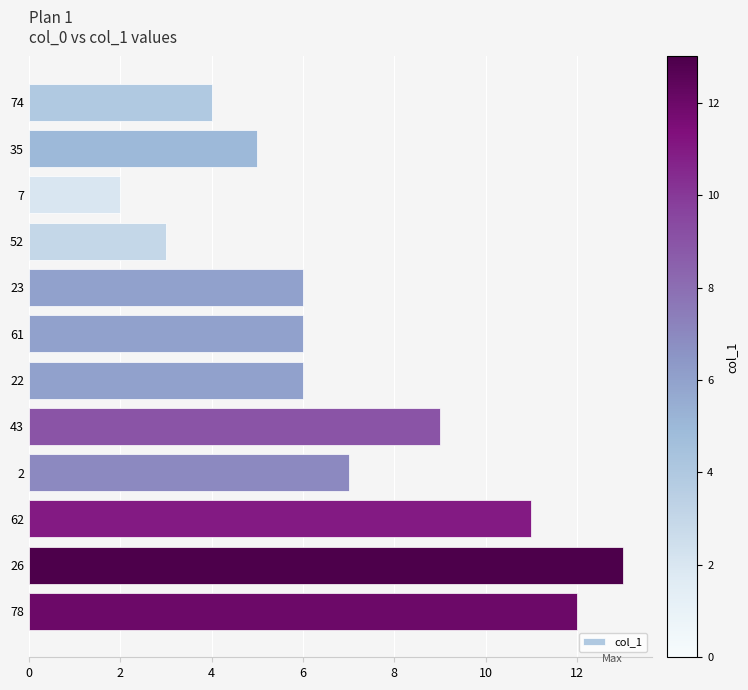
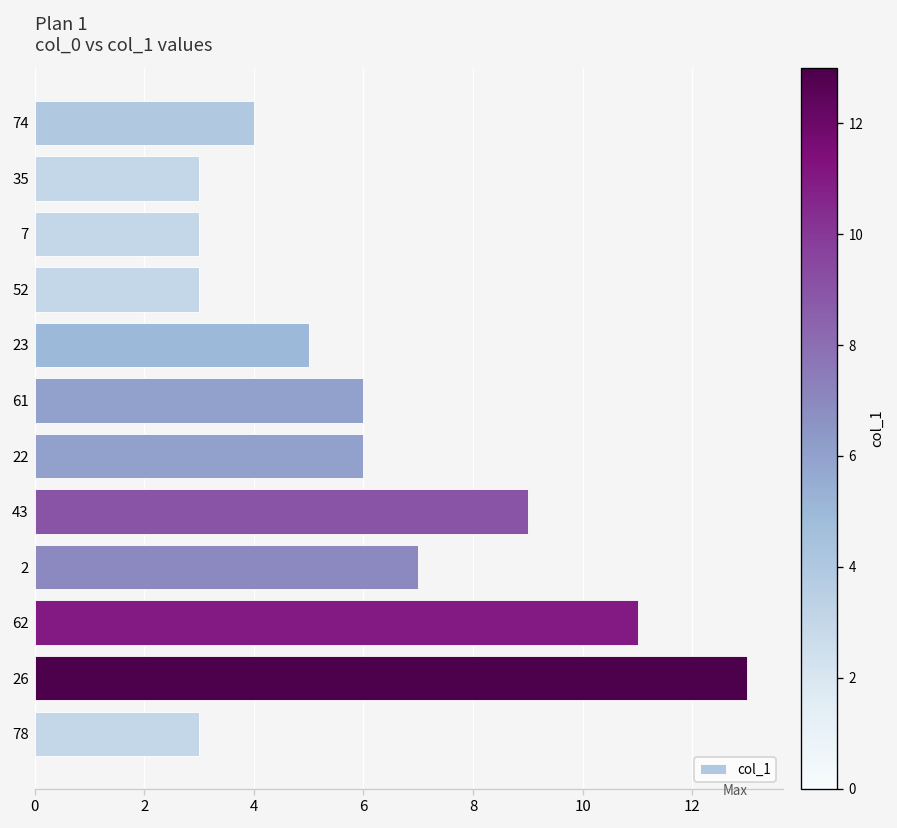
35: 5 -> 3
7: 2 -> 3
23: 6 -> 5
78: 12 -> 3
